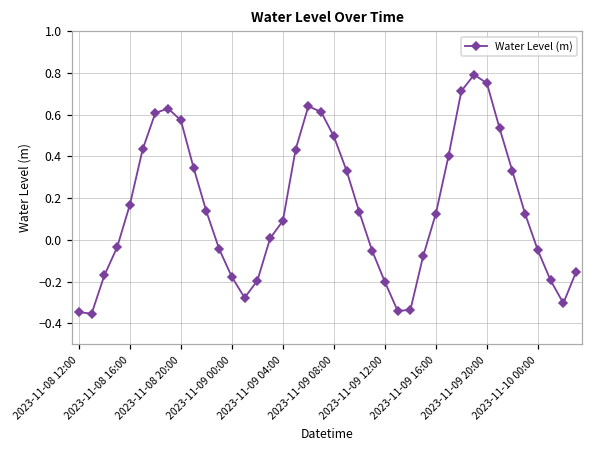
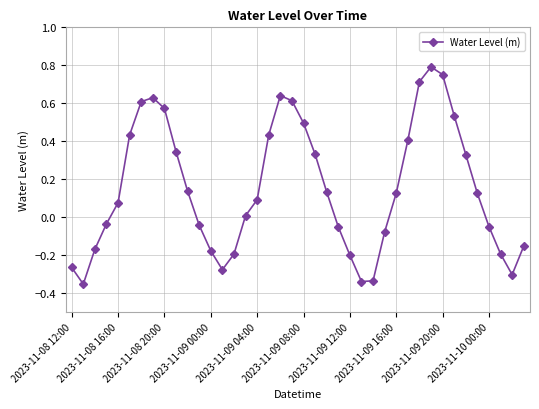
2023-11-08 12:00: -0.35 -> -0.27
2023-11-08 16:00: 0.17 -> 0.08
